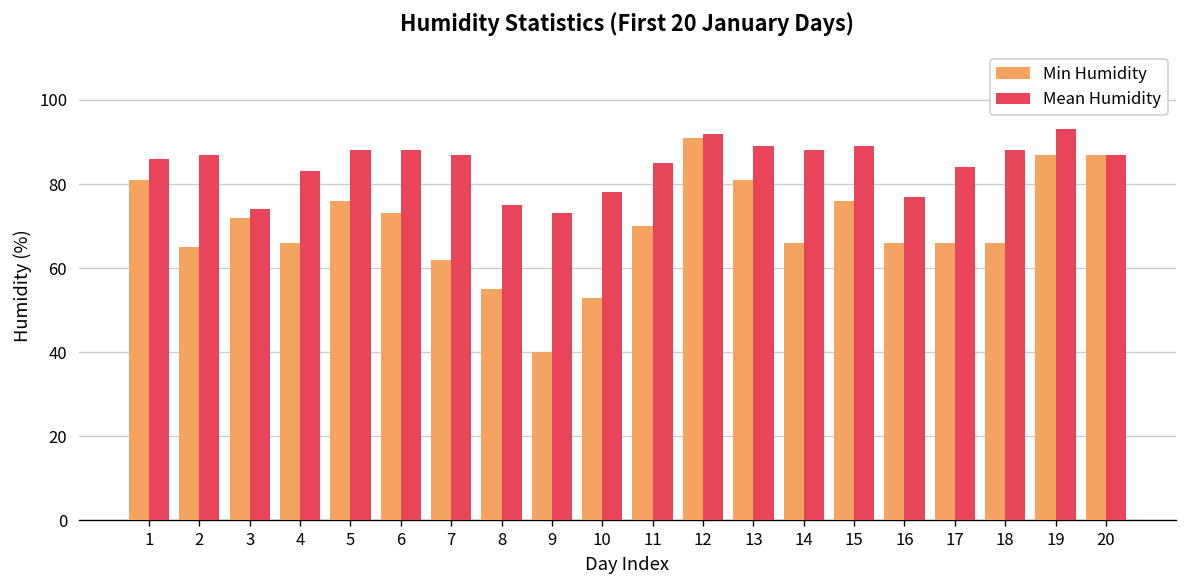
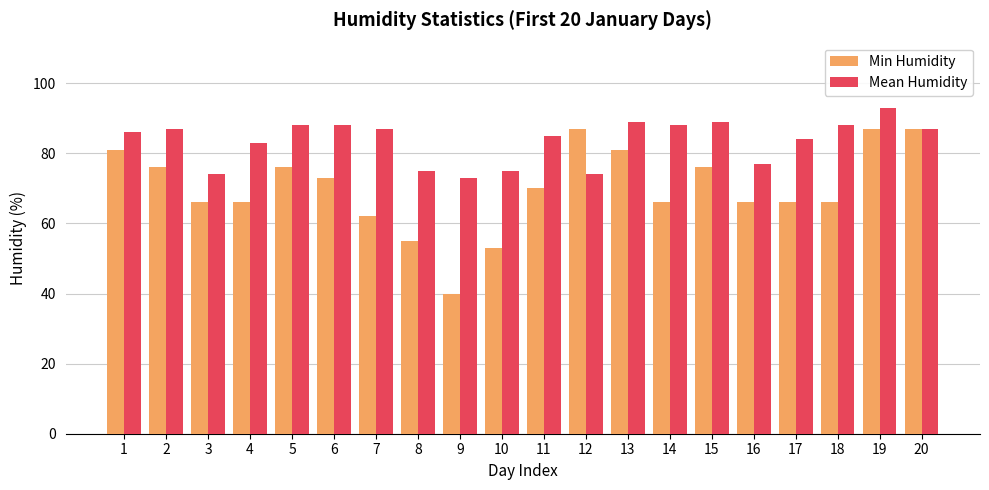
Min Humidity, 2: 65 -> 76
Min Humidity, 3: 72 -> 66
Mean Humidity, 10: 78 -> 75
Min Humidity, 12: 91 -> 87
Mean Humidity, 12: 92 -> 74
